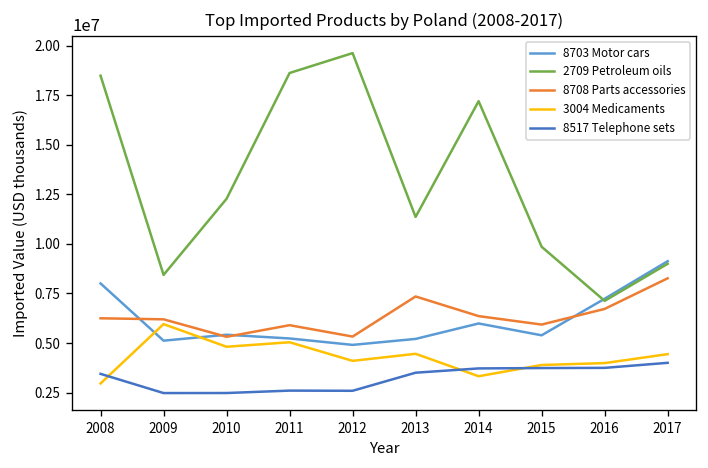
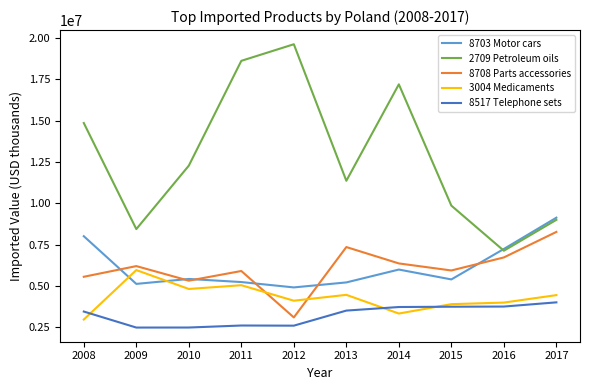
2709 Petroleum oils, 2008: 18500000 -> 14900000
8708 Parts accessories, 2008: 6200000 -> 5600000
8708 Parts accessories, 2012: 5300000 -> 3100000
